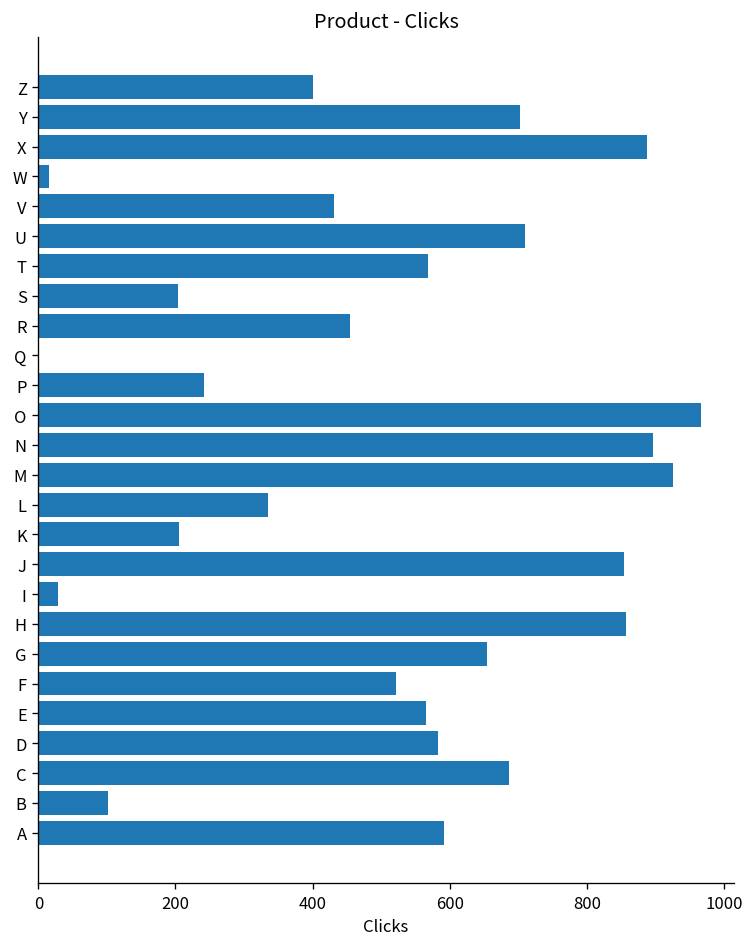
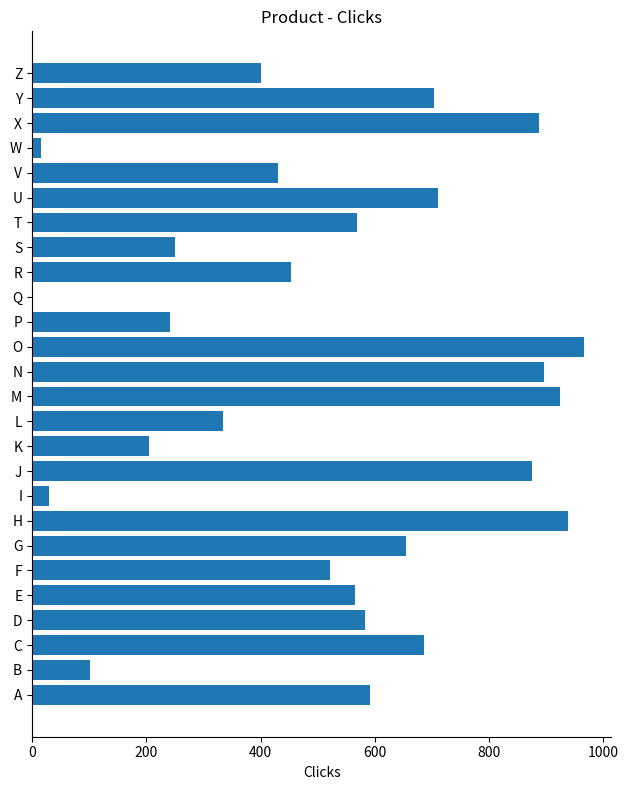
S: 200 -> 250
J: 850 -> 880
H: 860 -> 940
